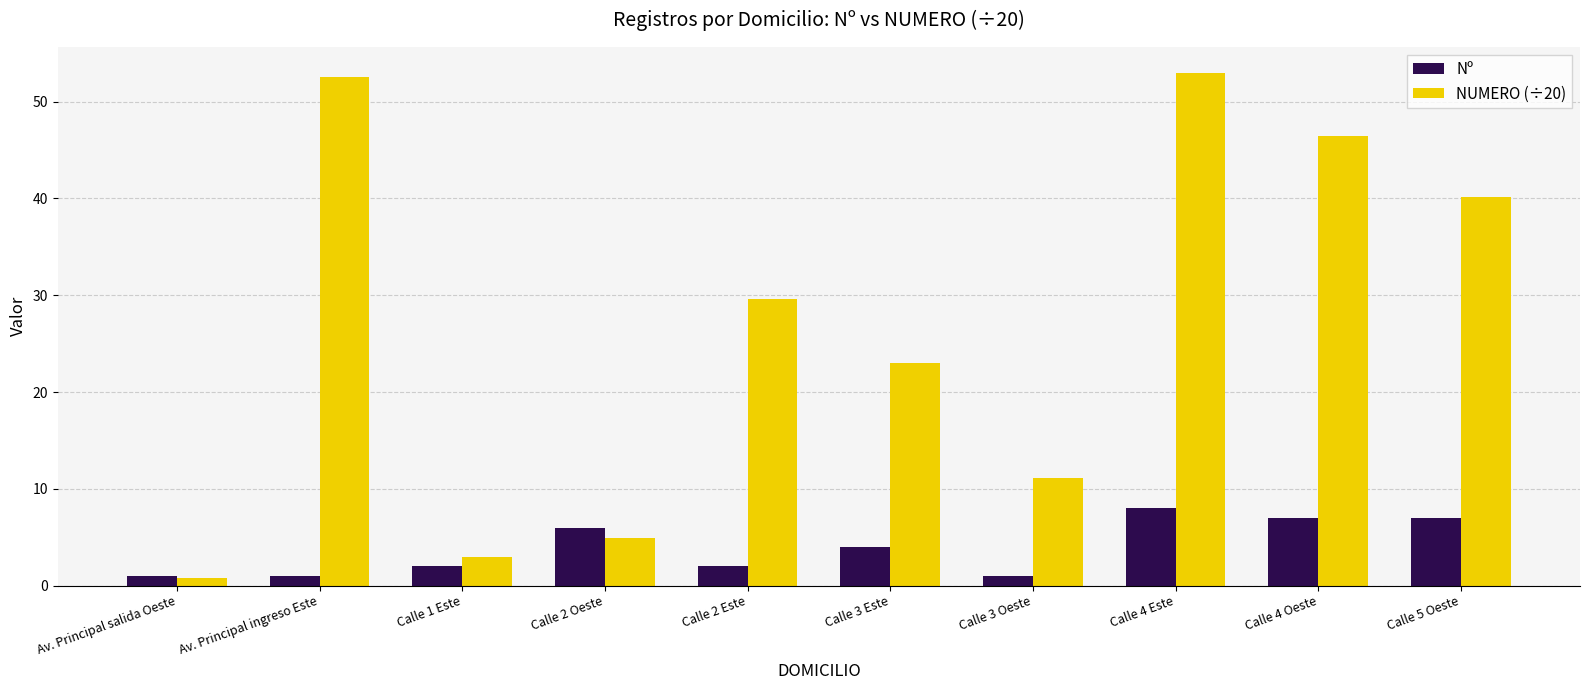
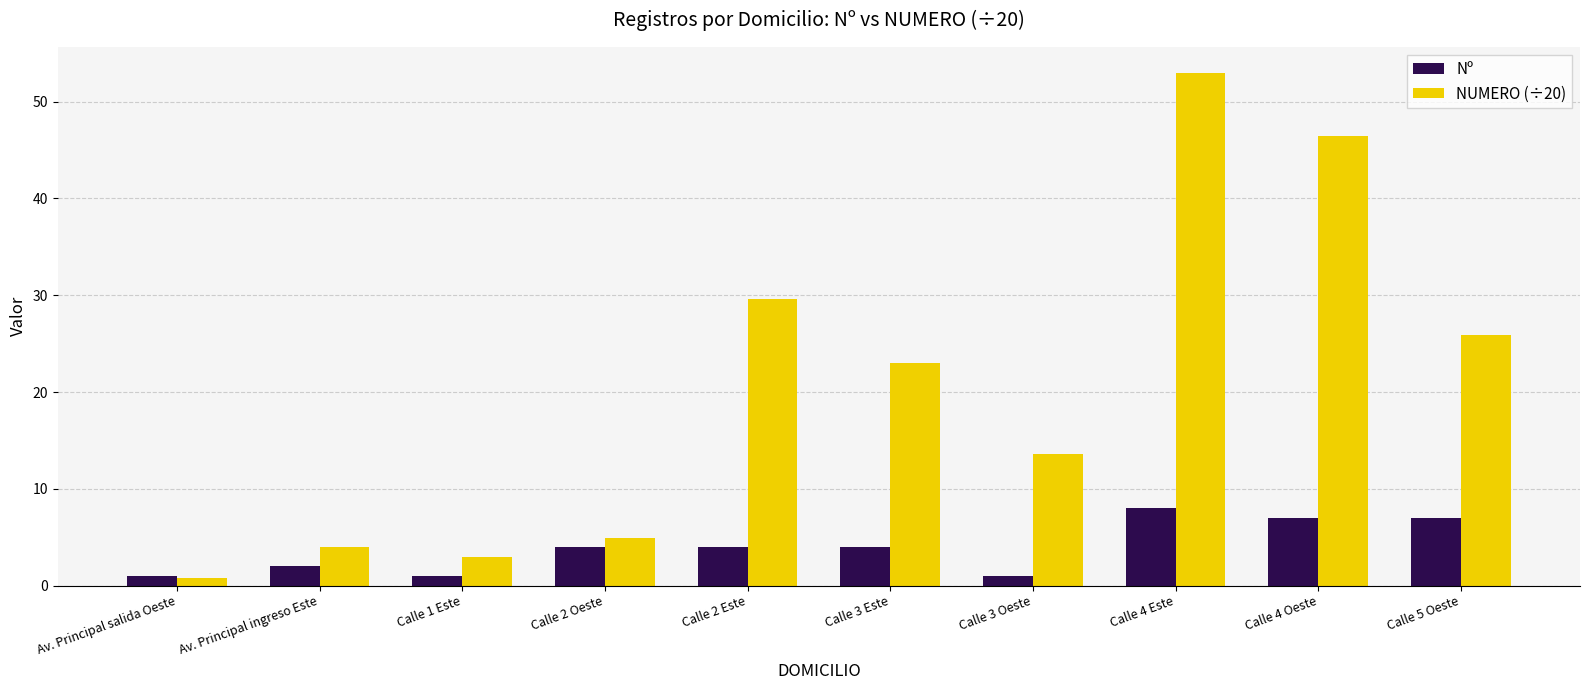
Nº, Av. Principal ingreso Este: 1 -> 2
NUMERO (÷20), Av. Principal ingreso Este: 53 -> 4
Nº, Calle 1 Este: 2 -> 1
Nº, Calle 2 Oeste: 6 -> 4
Nº, Calle 2 Este: 2 -> 4
NUMERO (÷20), Calle 3 Oeste: 11 -> 14
NUMERO (÷20), Calle 5 Oeste: 40 -> 26
